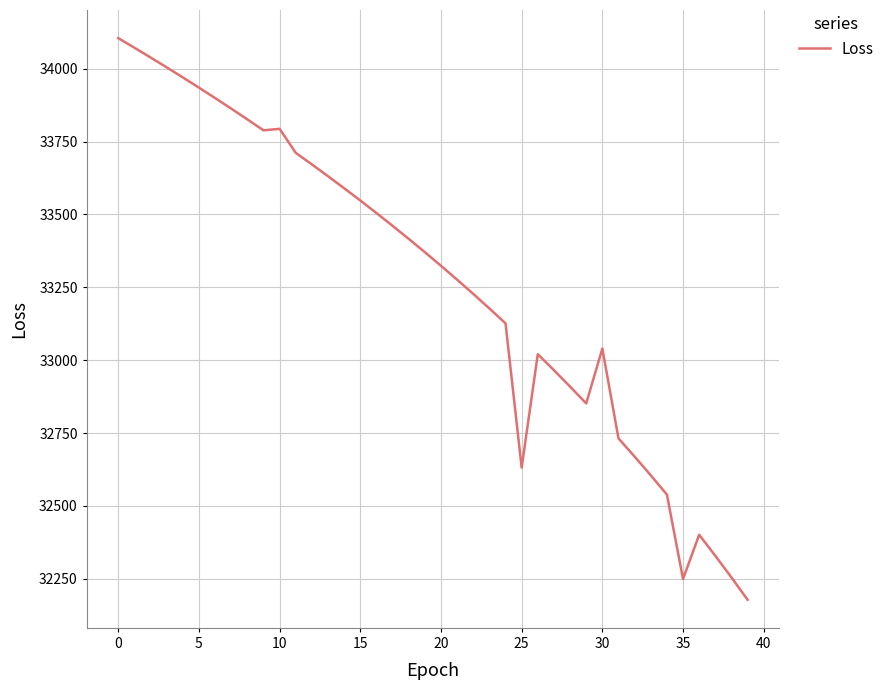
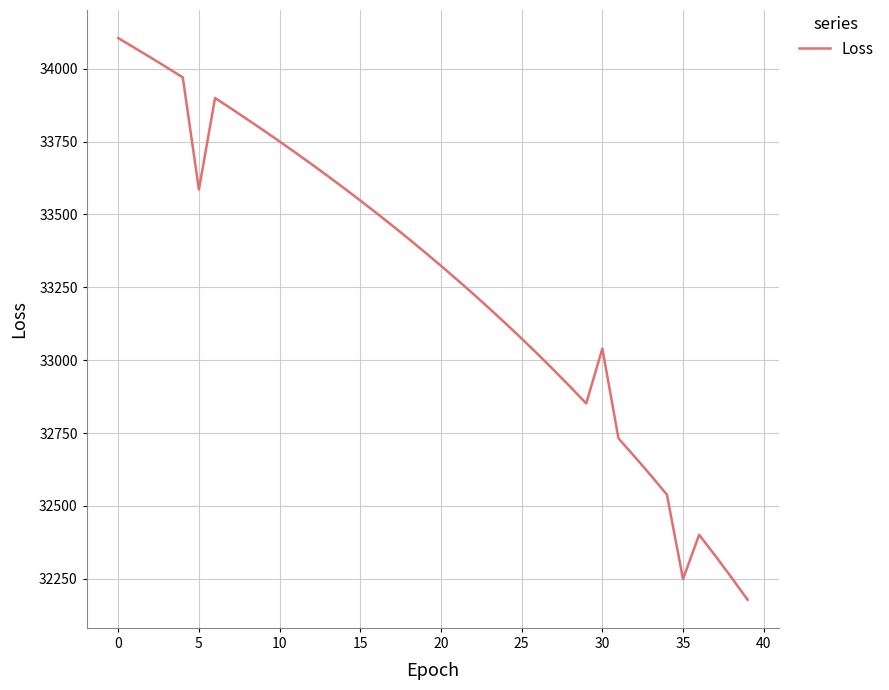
5: 33930 -> 33590
10: 33790 -> 33750
25: 32630 -> 33070
